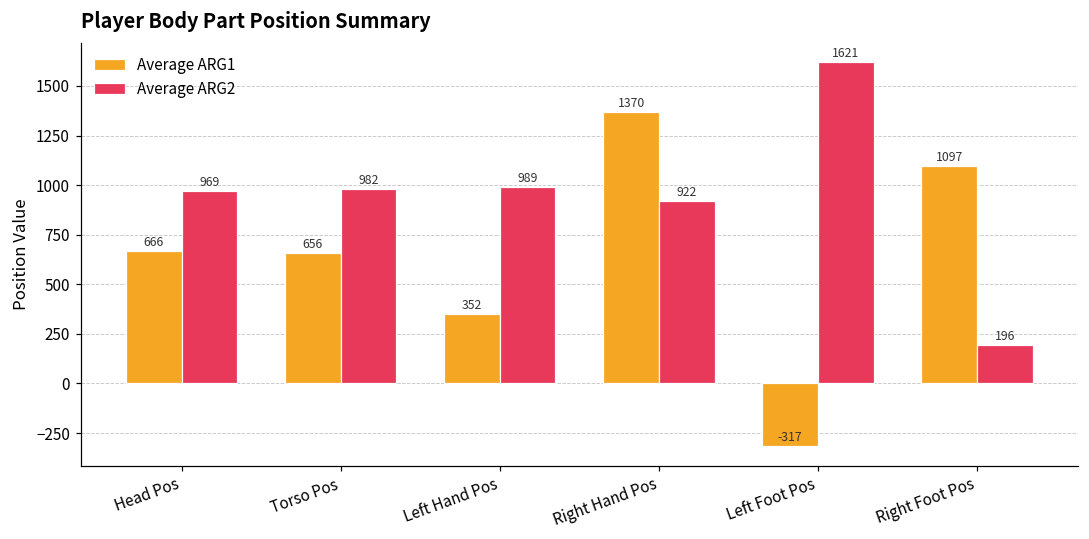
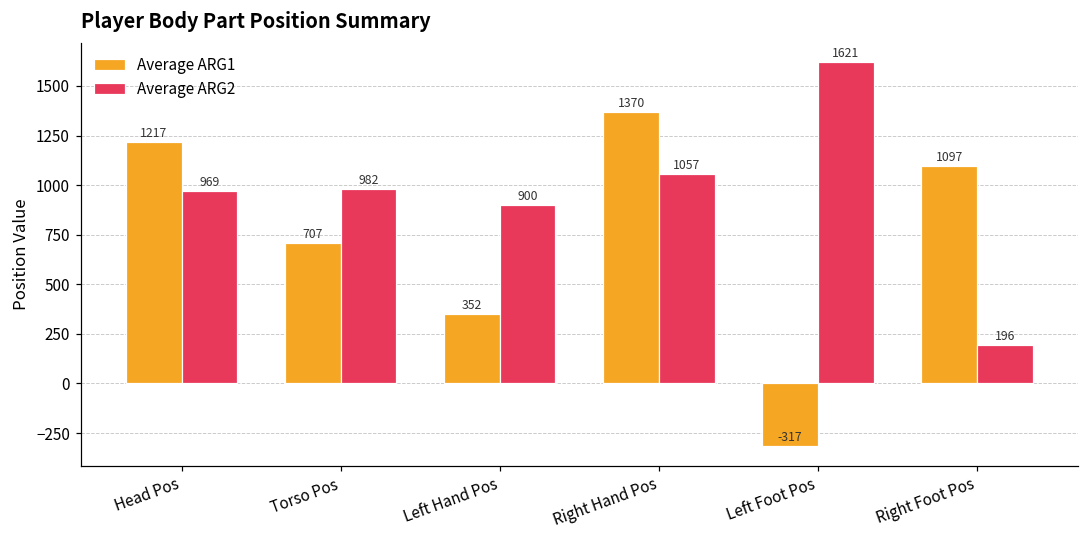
Average ARG1, Head Pos: 666 -> 1217
Average ARG1, Torso Pos: 656 -> 707
Average ARG2, Left Hand Pos: 989 -> 900
Average ARG2, Right Hand Pos: 922 -> 1057
